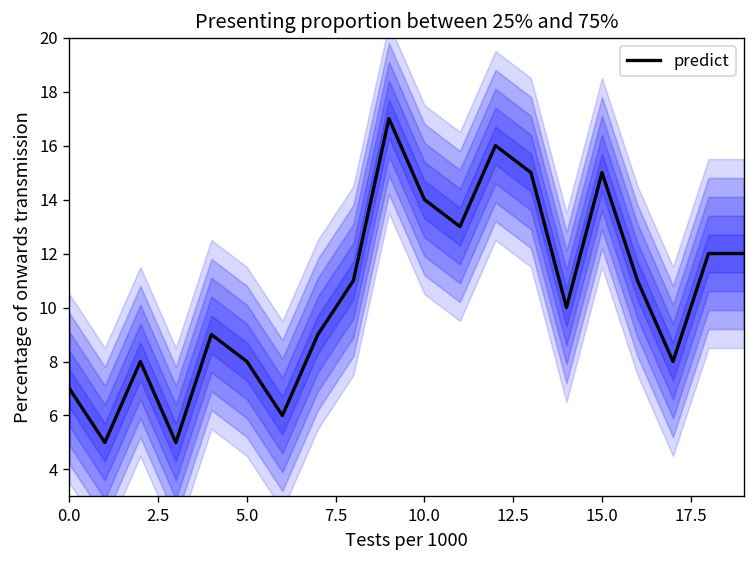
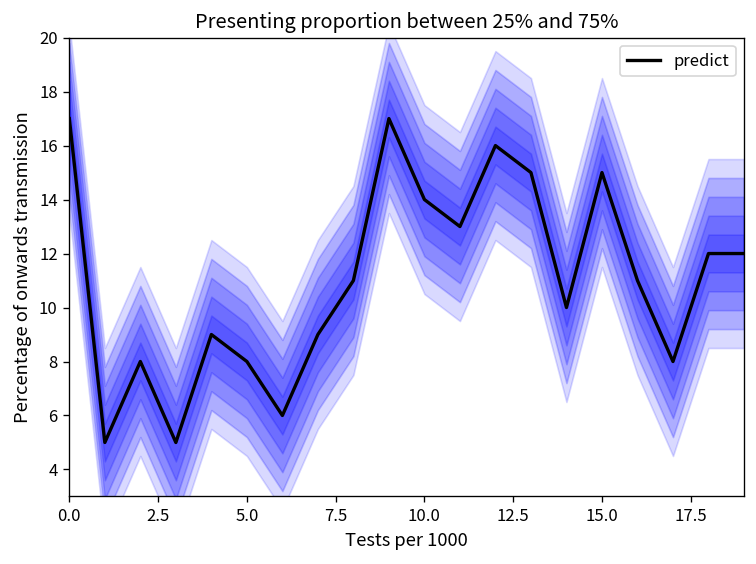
predict, 0.0: 7 -> 17
